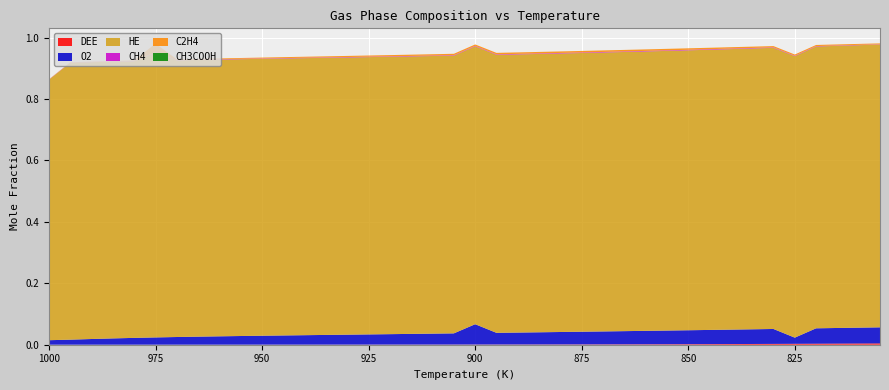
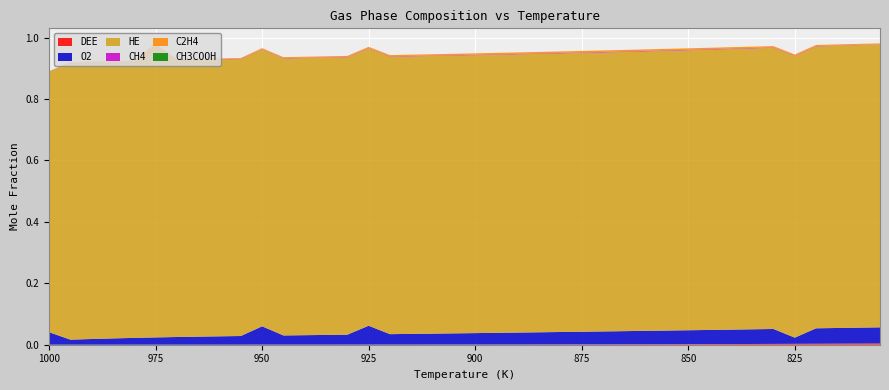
O2, 1000: 0.01 -> 0.04
O2, 950: 0.03 -> 0.06
O2, 925: 0.03 -> 0.06
O2, 900: 0.07 -> 0.04
